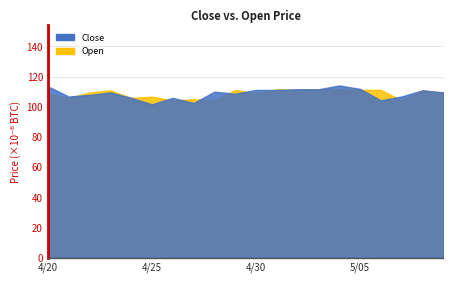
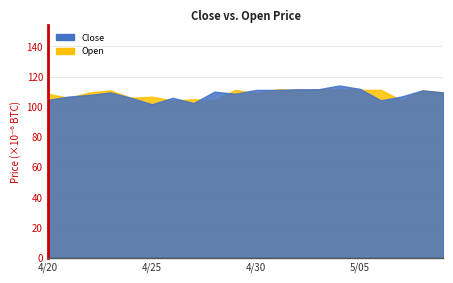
Close, 4/20: 114 -> 105
